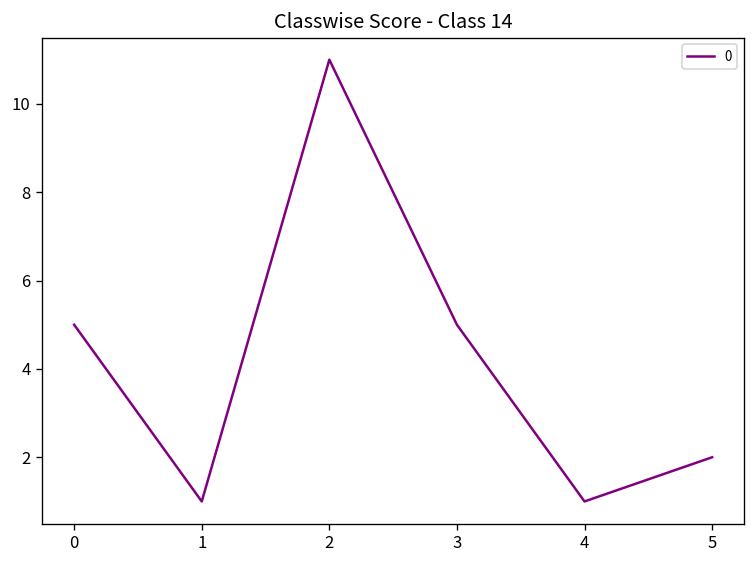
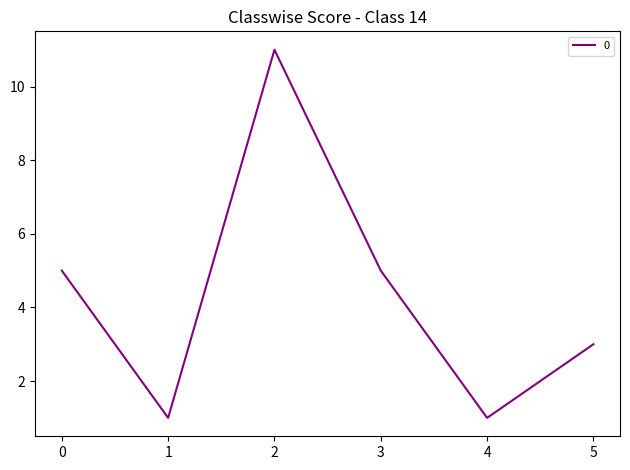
5: 2 -> 3
